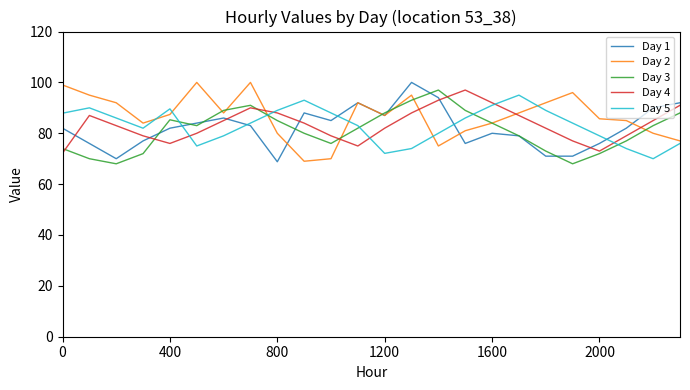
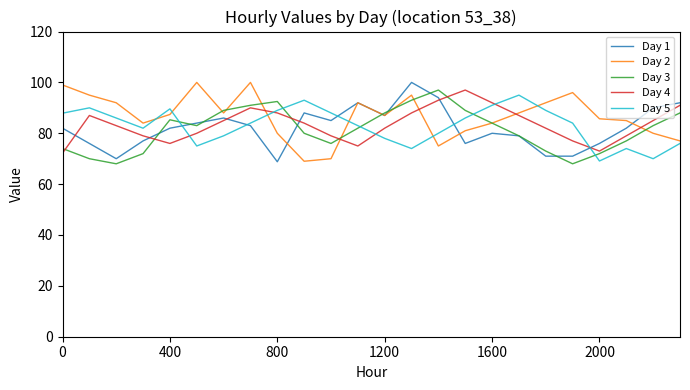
Day 3, 800: 85 -> 93
Day 5, 1200: 72 -> 78
Day 5, 2000: 79 -> 69
